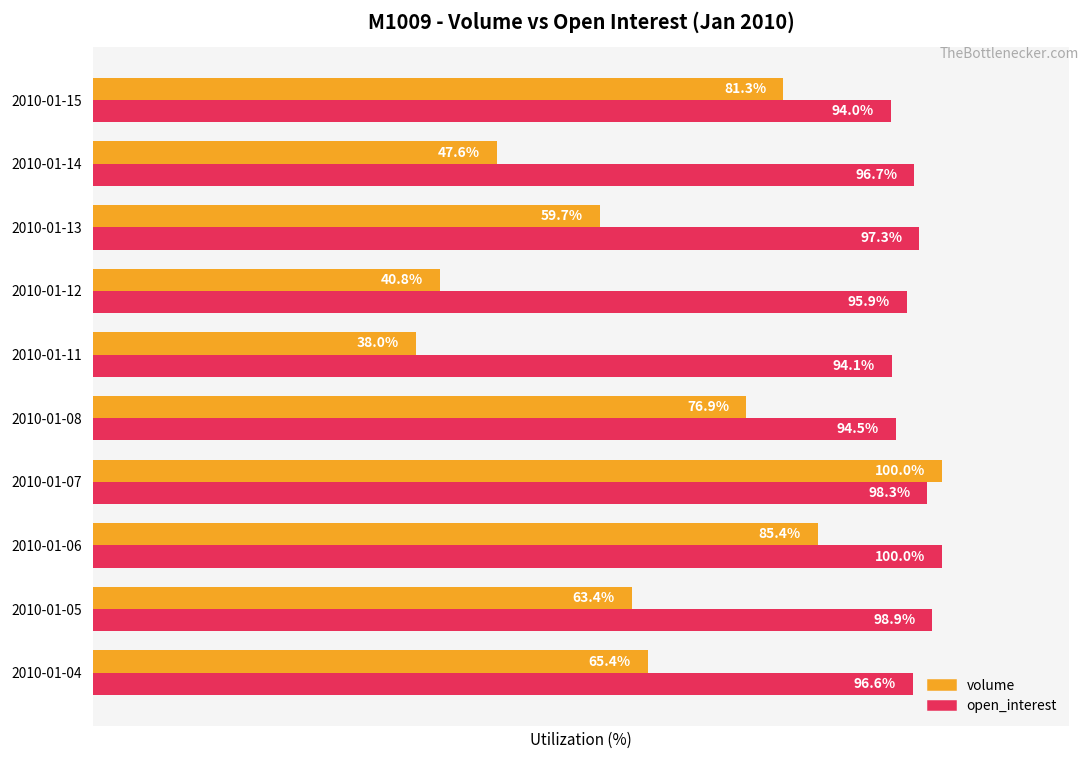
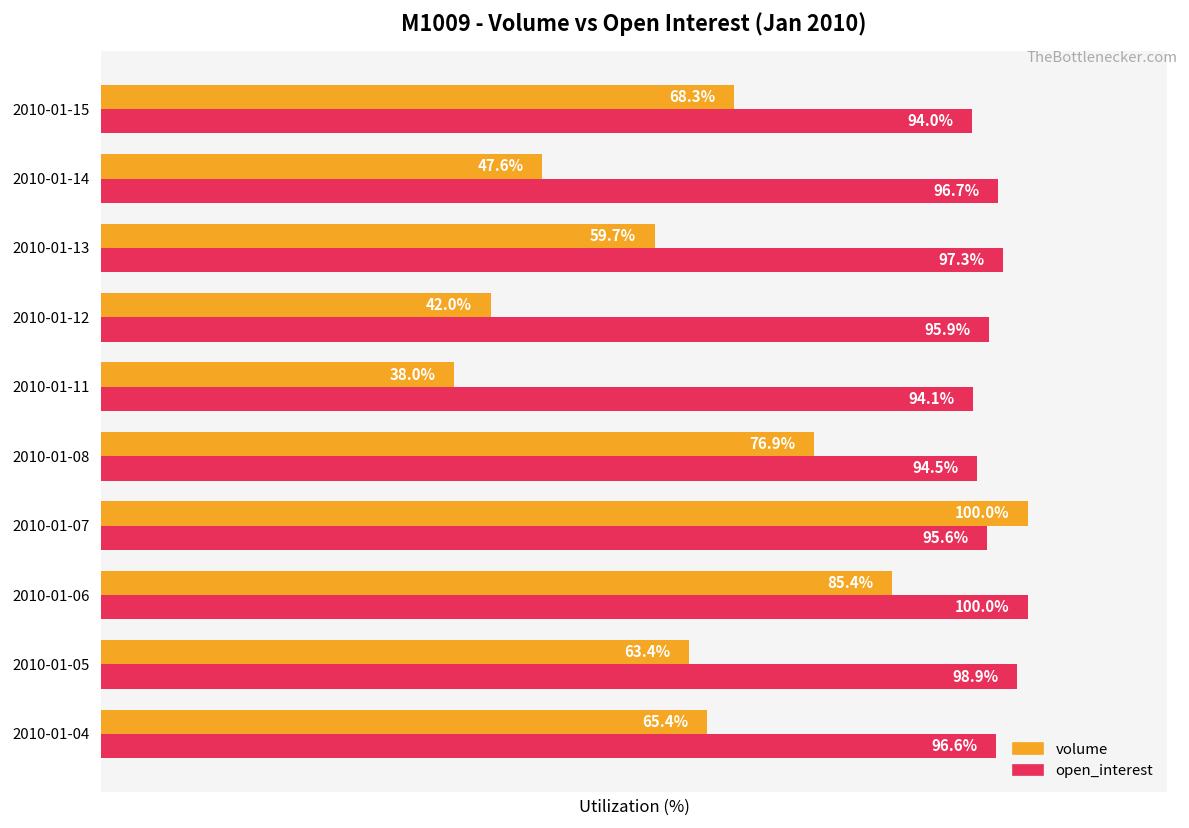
volume, 2010-01-15: 81.3% -> 68.3%
volume, 2010-01-12: 40.8% -> 42.0%
open_interest, 2010-01-07: 98.3% -> 95.6%
